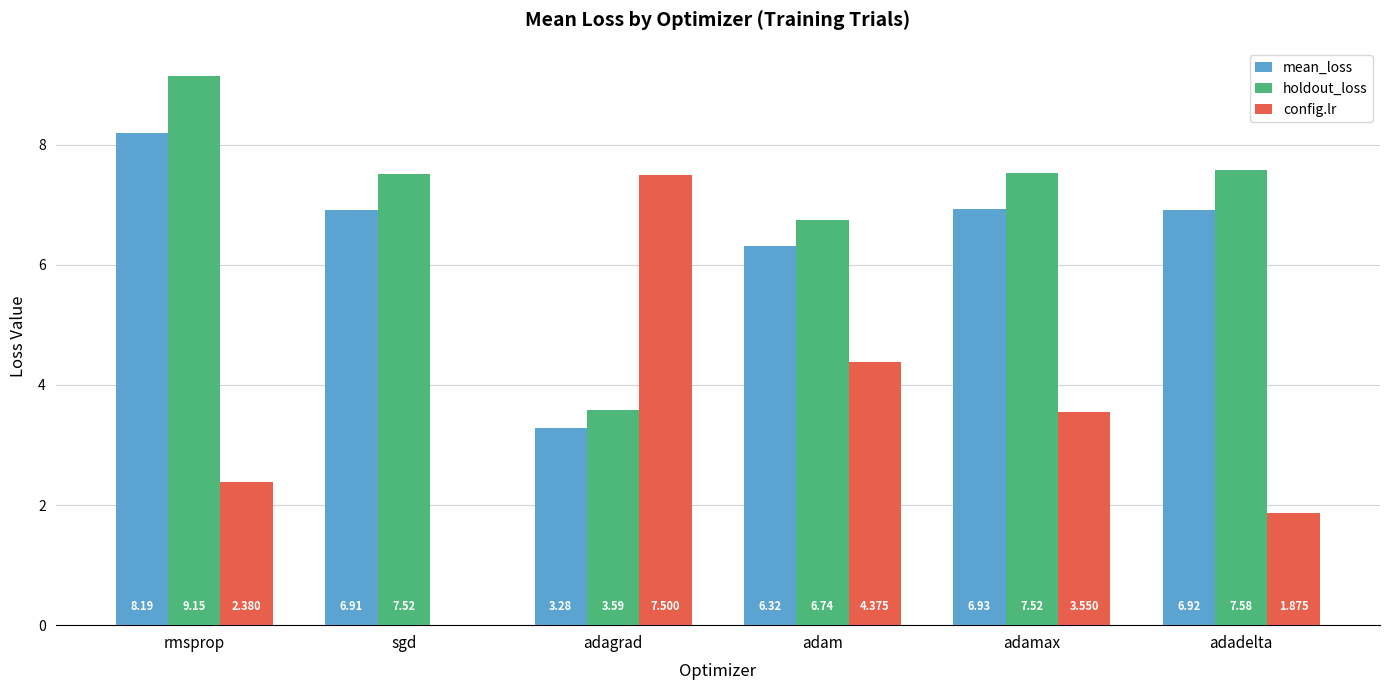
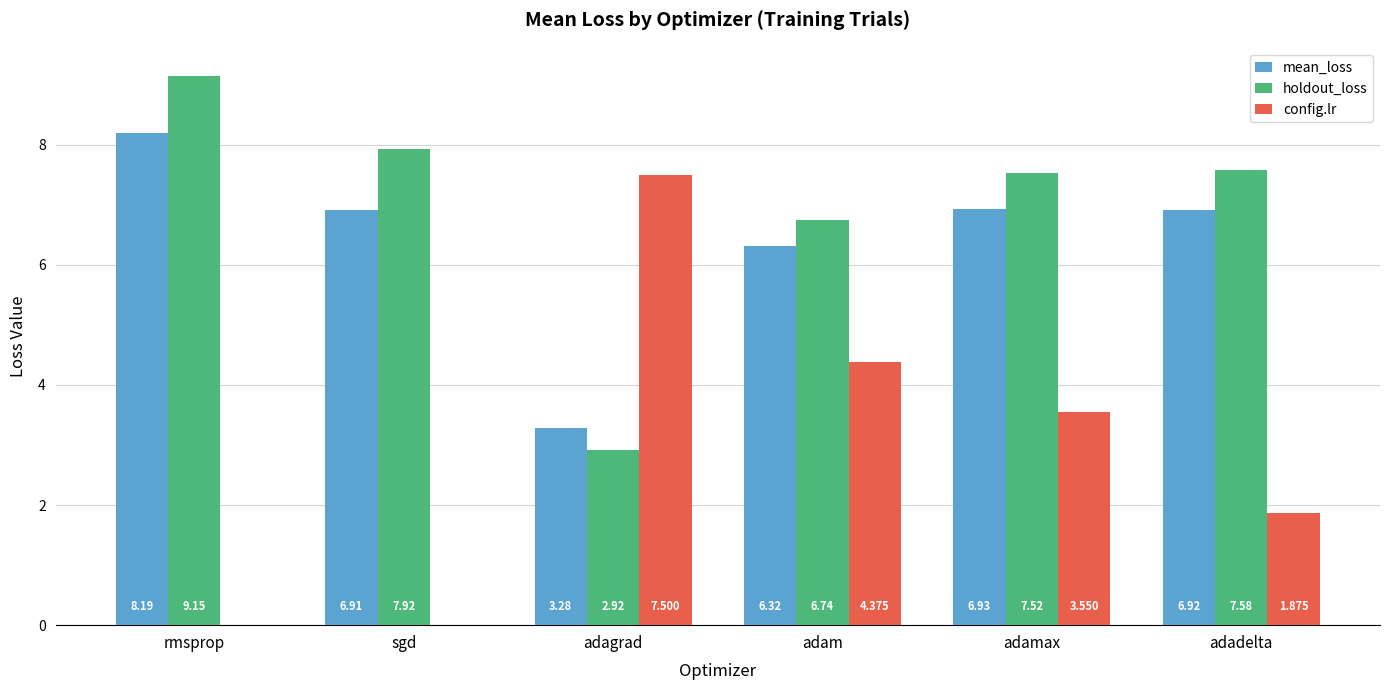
config.lr, rmsprop: 2.4 -> 0.0
holdout_loss, sgd: 7.52 -> 7.92
holdout_loss, adagrad: 3.59 -> 2.92
